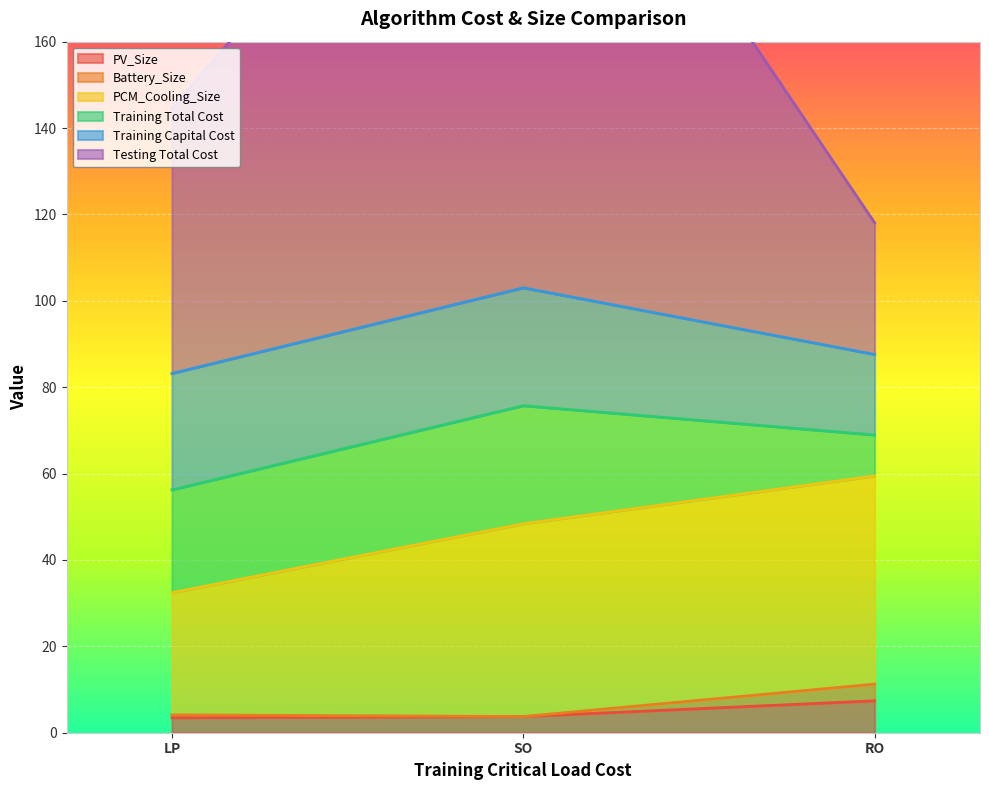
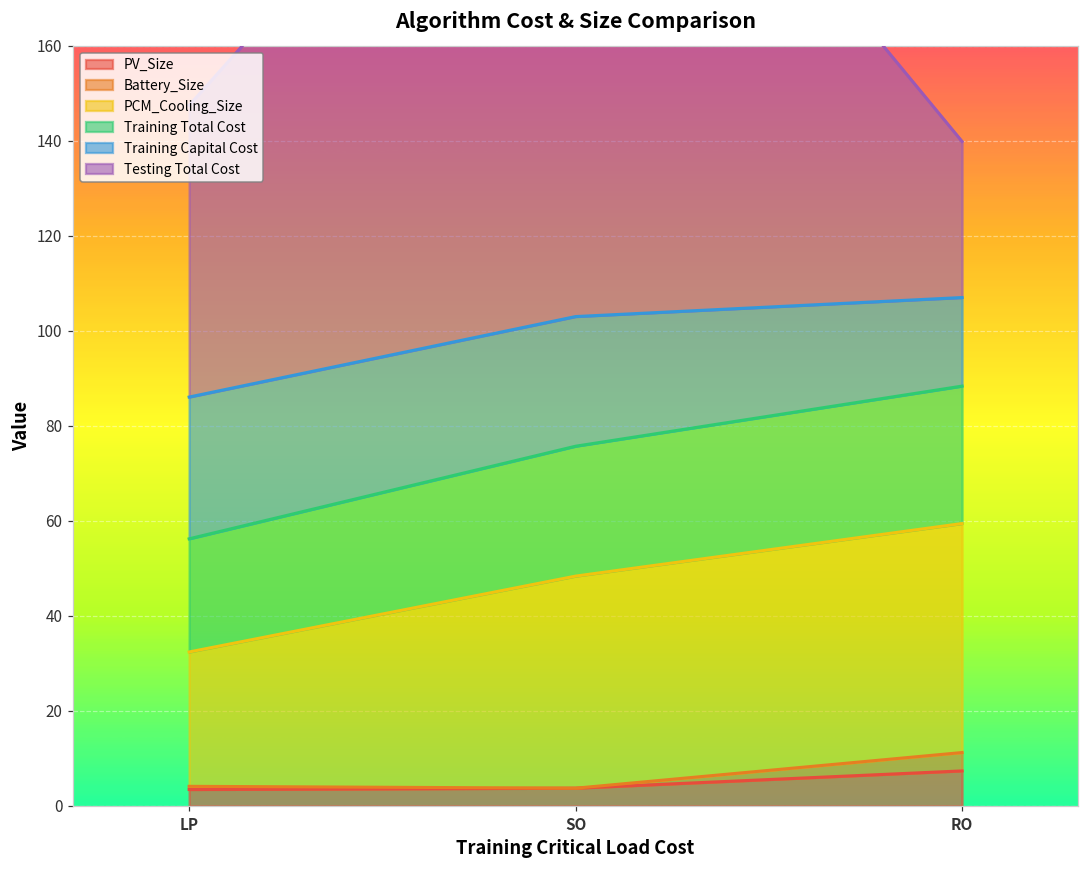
Training Capital Cost, LP: 27 -> 30
Training Total Cost, RO: 9 -> 29
Testing Total Cost, RO: 30 -> 33
